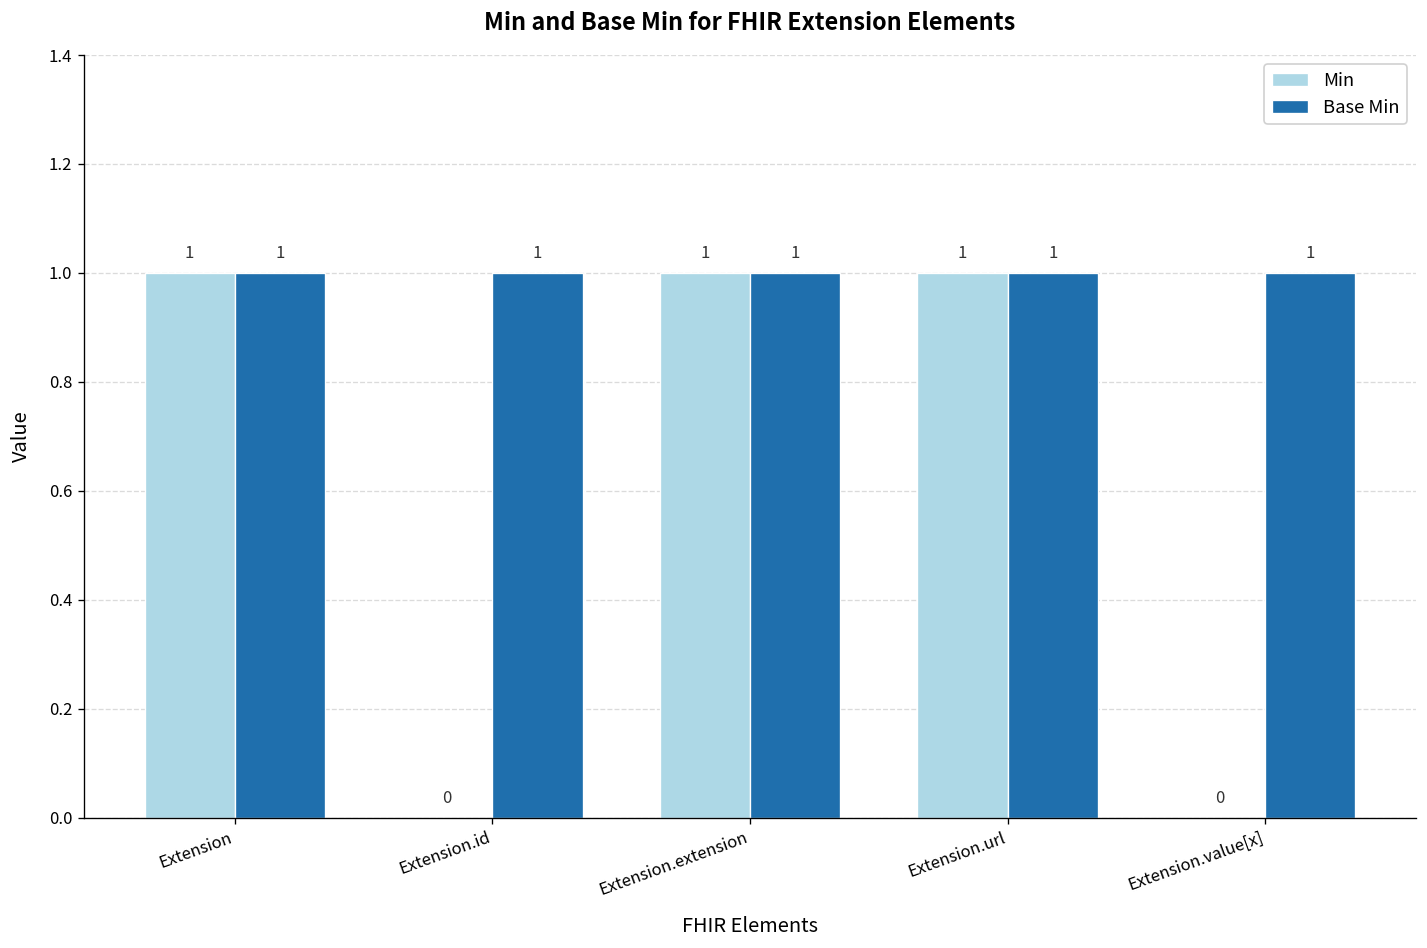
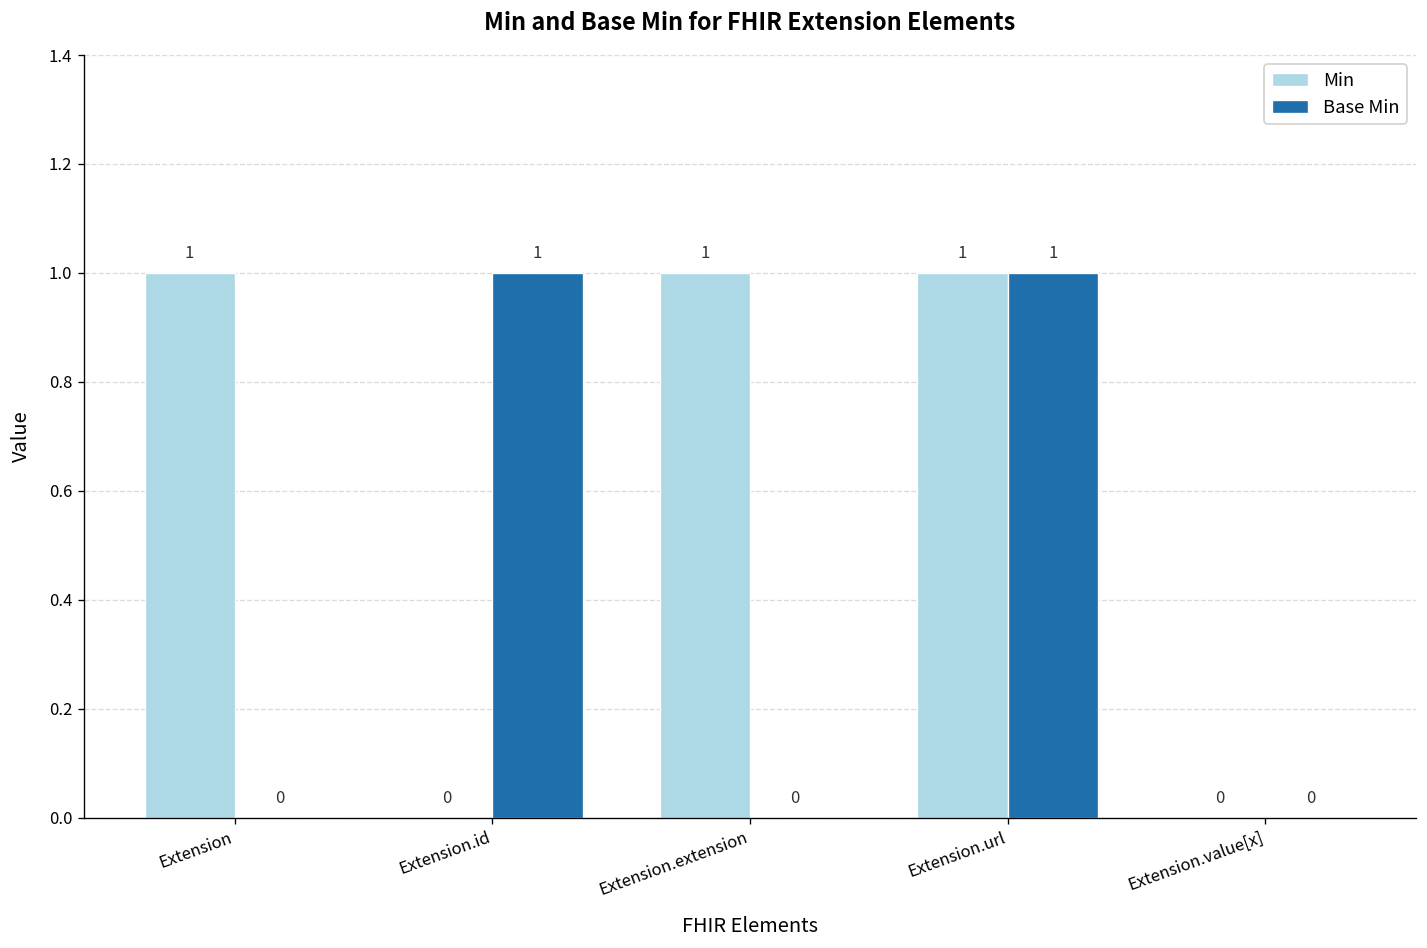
Base Min, Extension: 1 -> 0
Base Min, Extension.extension: 1 -> 0
Base Min, Extension.value[x]: 1 -> 0
